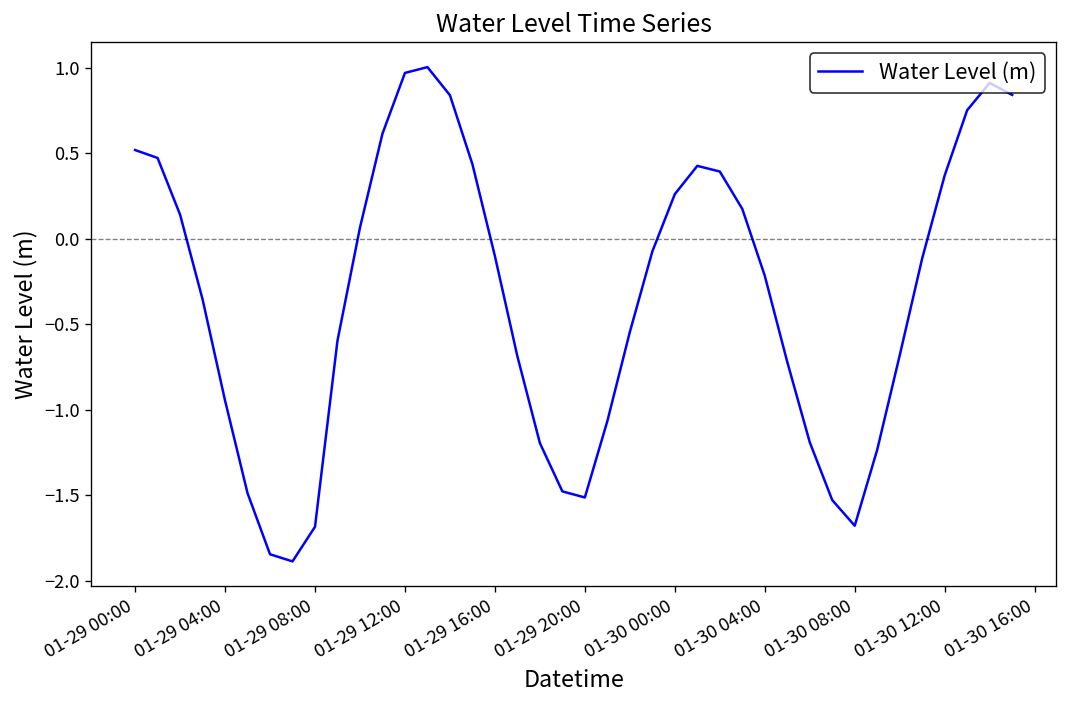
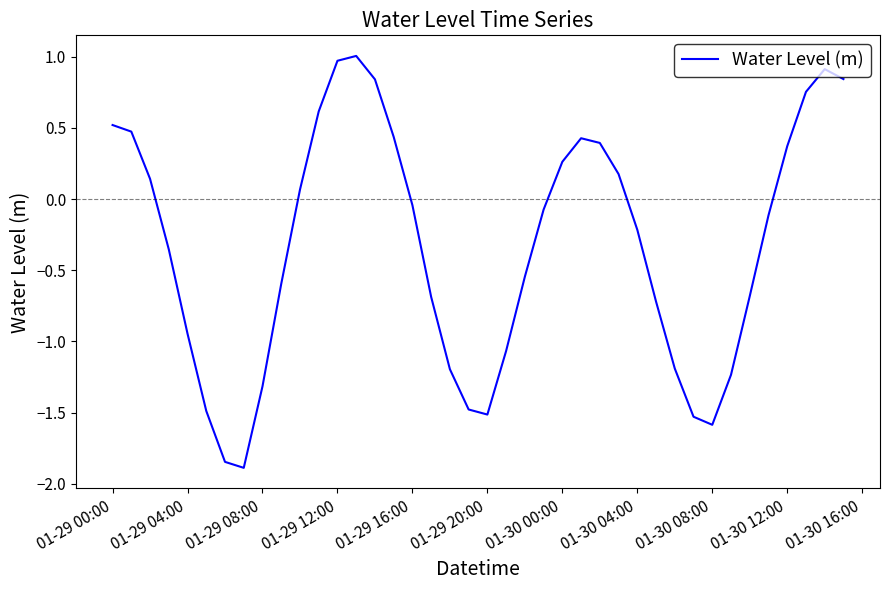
01-29 08:00: -1.68 -> -1.32
01-29 16:00: -0.10 -> -0.04
01-30 08:00: -1.68 -> -1.59
